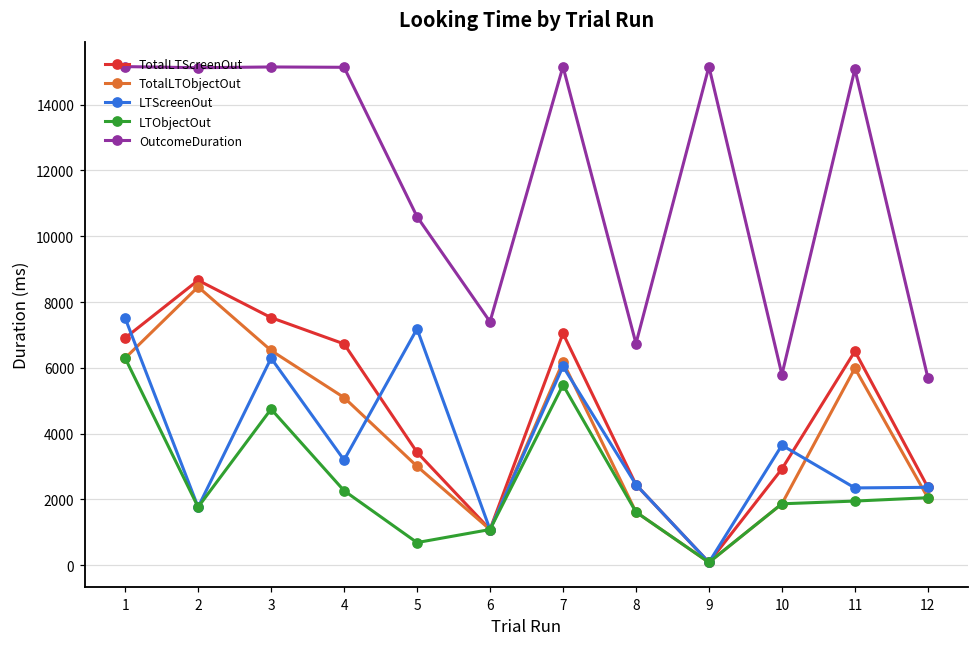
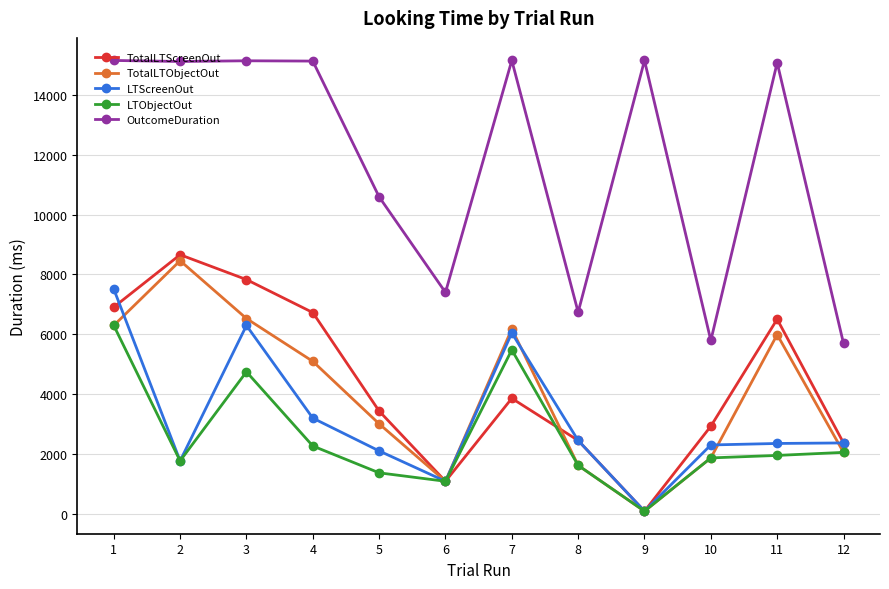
TotalLTScreenOut, 3: 7500 -> 7800
LTScreenOut, 5: 7200 -> 2100
LTObjectOut, 5: 700 -> 1400
TotalLTScreenOut, 7: 7000 -> 3900
LTScreenOut, 10: 3600 -> 2300
